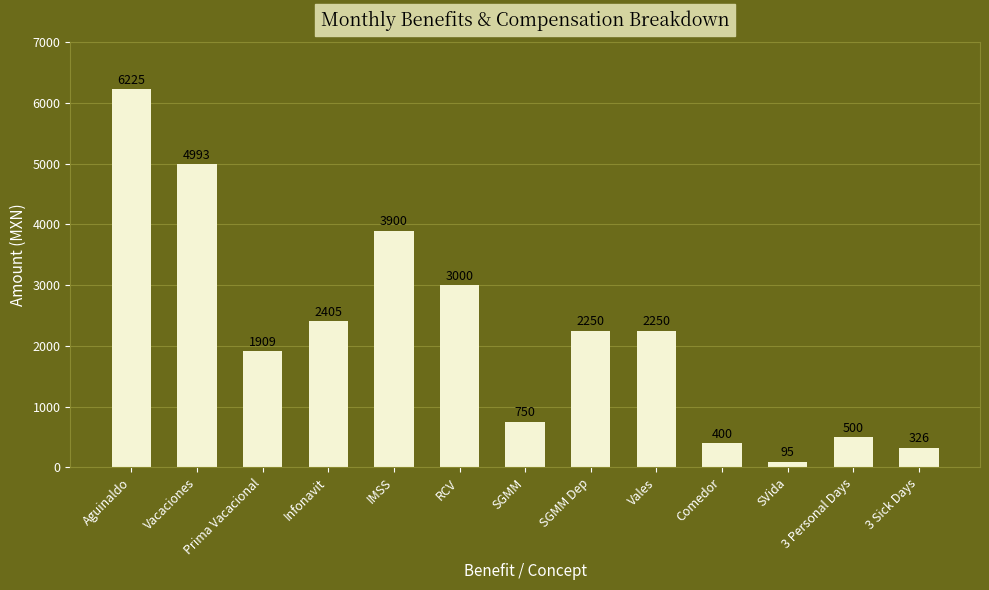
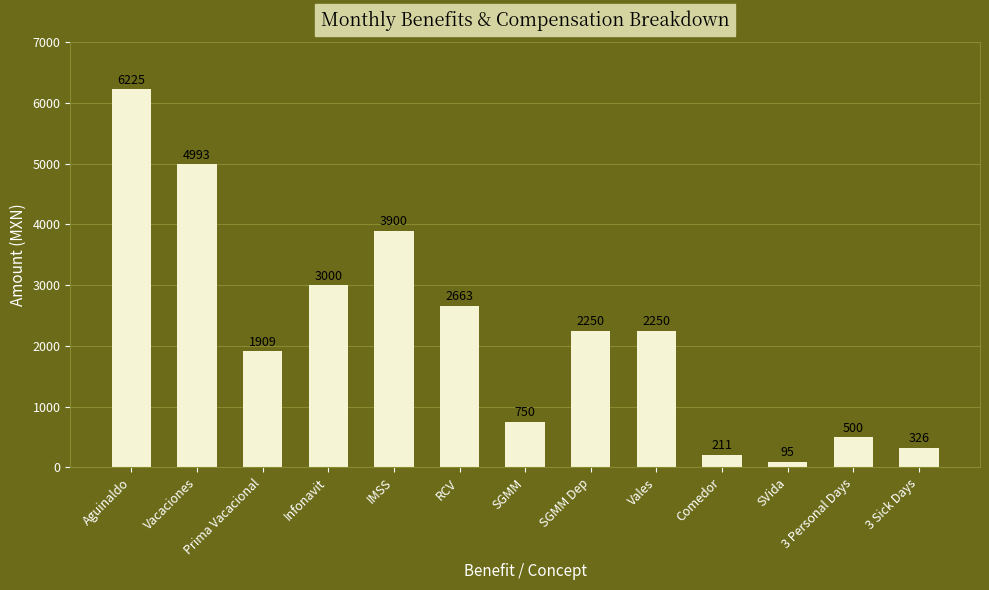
Infonavit: 2405 -> 3000
RCV: 3000 -> 2663
Comedor: 400 -> 211
